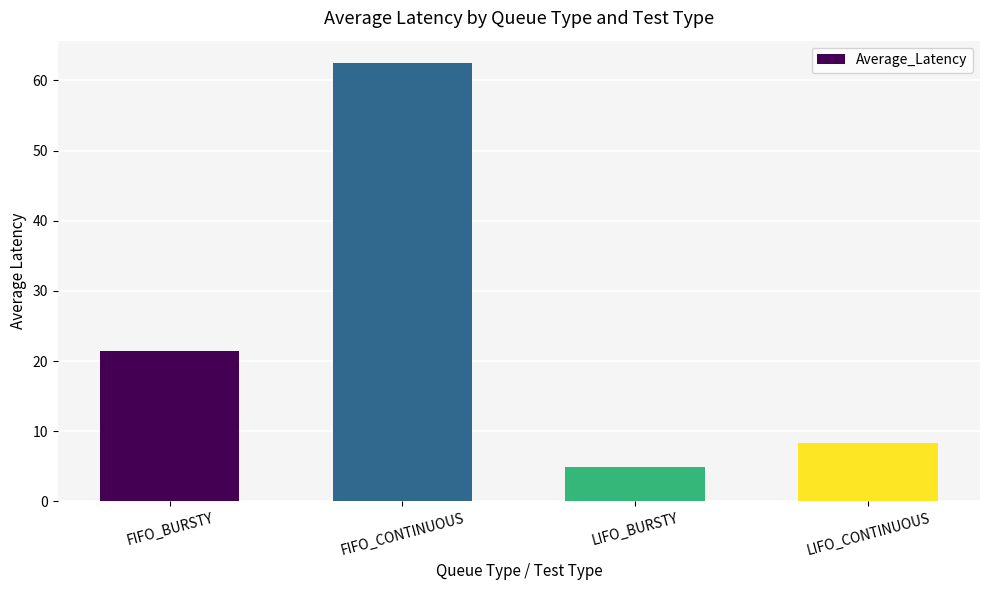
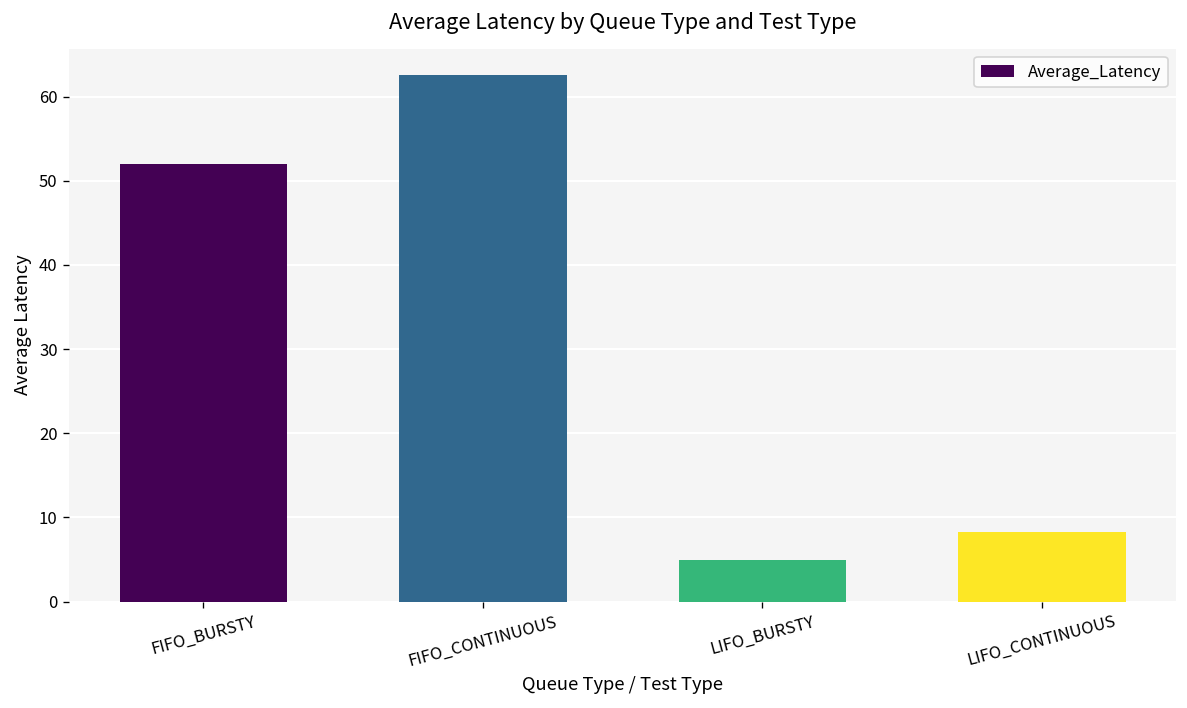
FIFO_BURSTY: 21 -> 52
